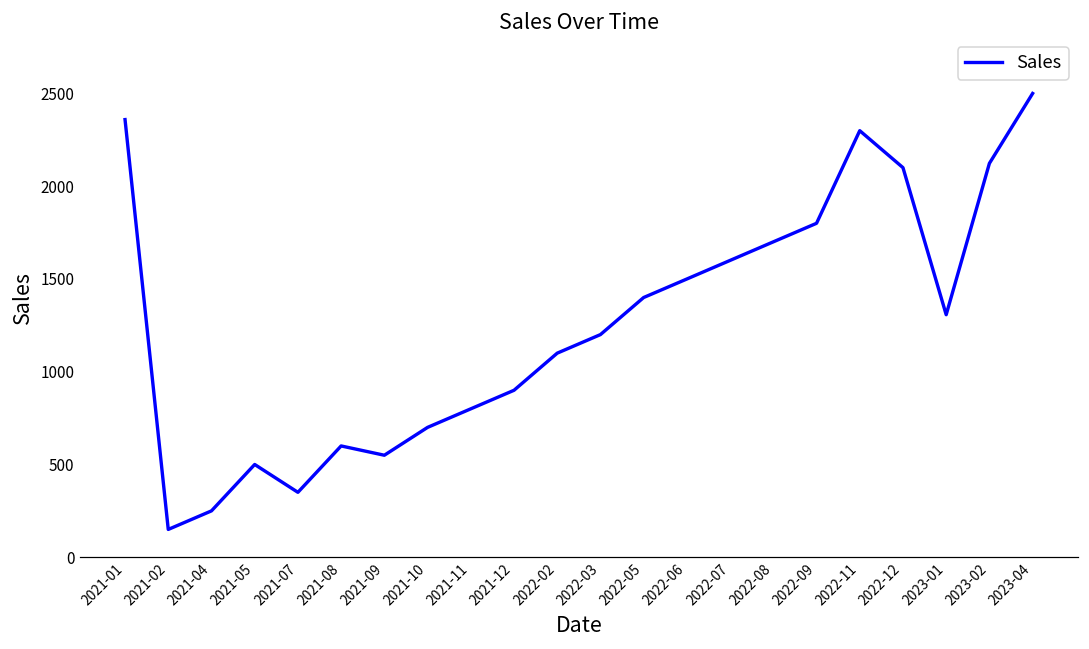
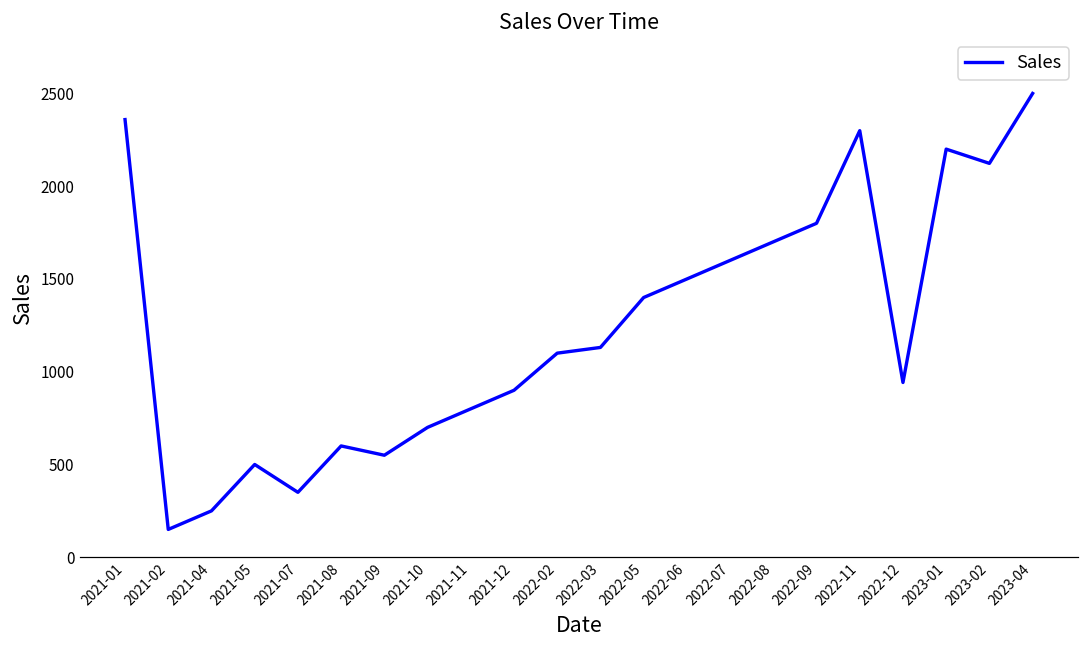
2022-03: 1200 -> 1130
2022-12: 2100 -> 940
2023-01: 1310 -> 2200
